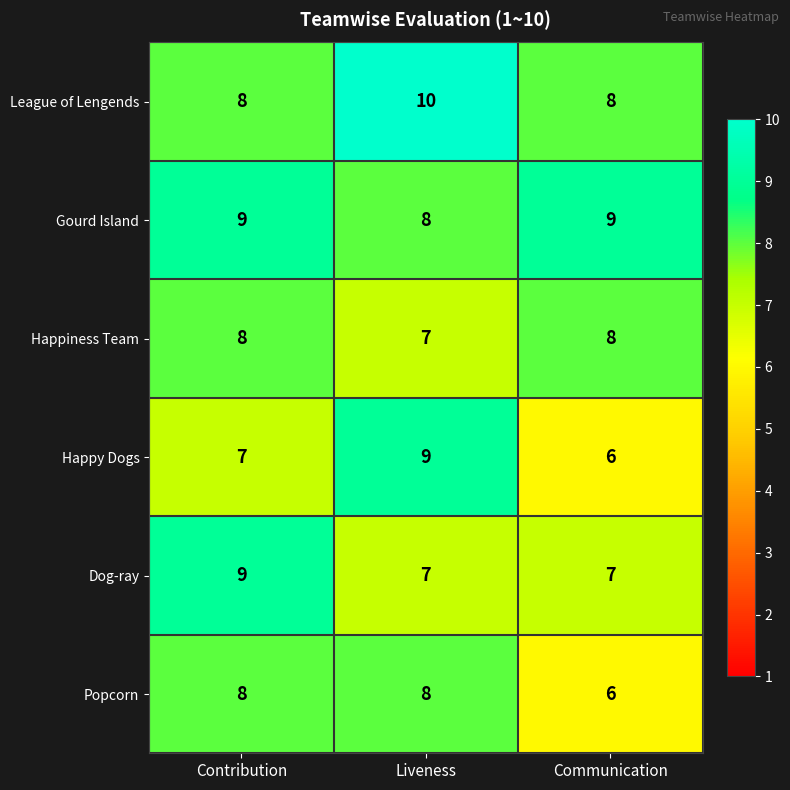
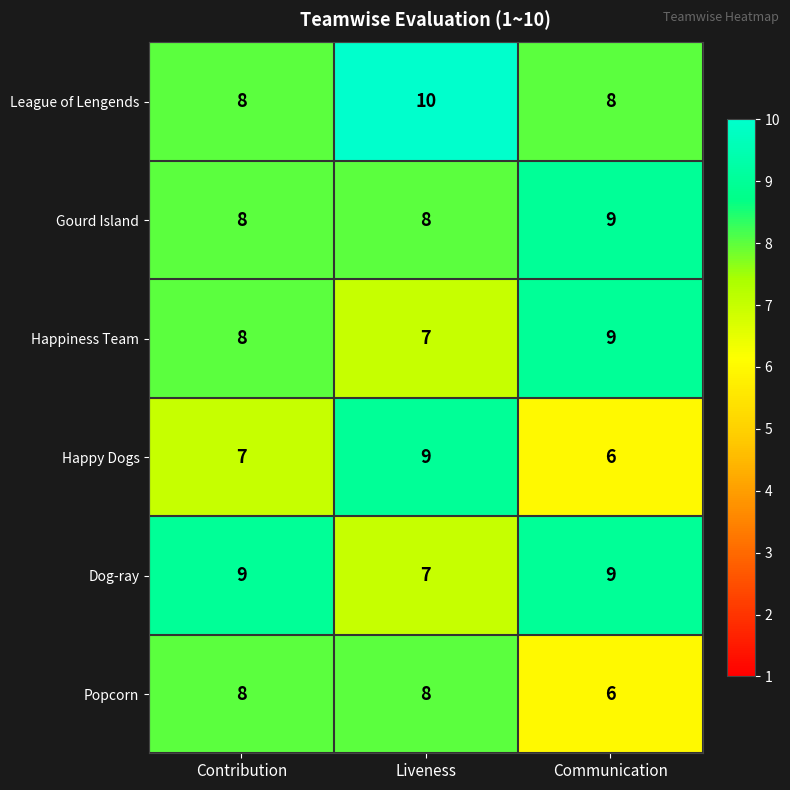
Gourd Island, Contribution: 9 -> 8
Happiness Team, Communication: 8 -> 9
Dog-ray, Communication: 7 -> 9
